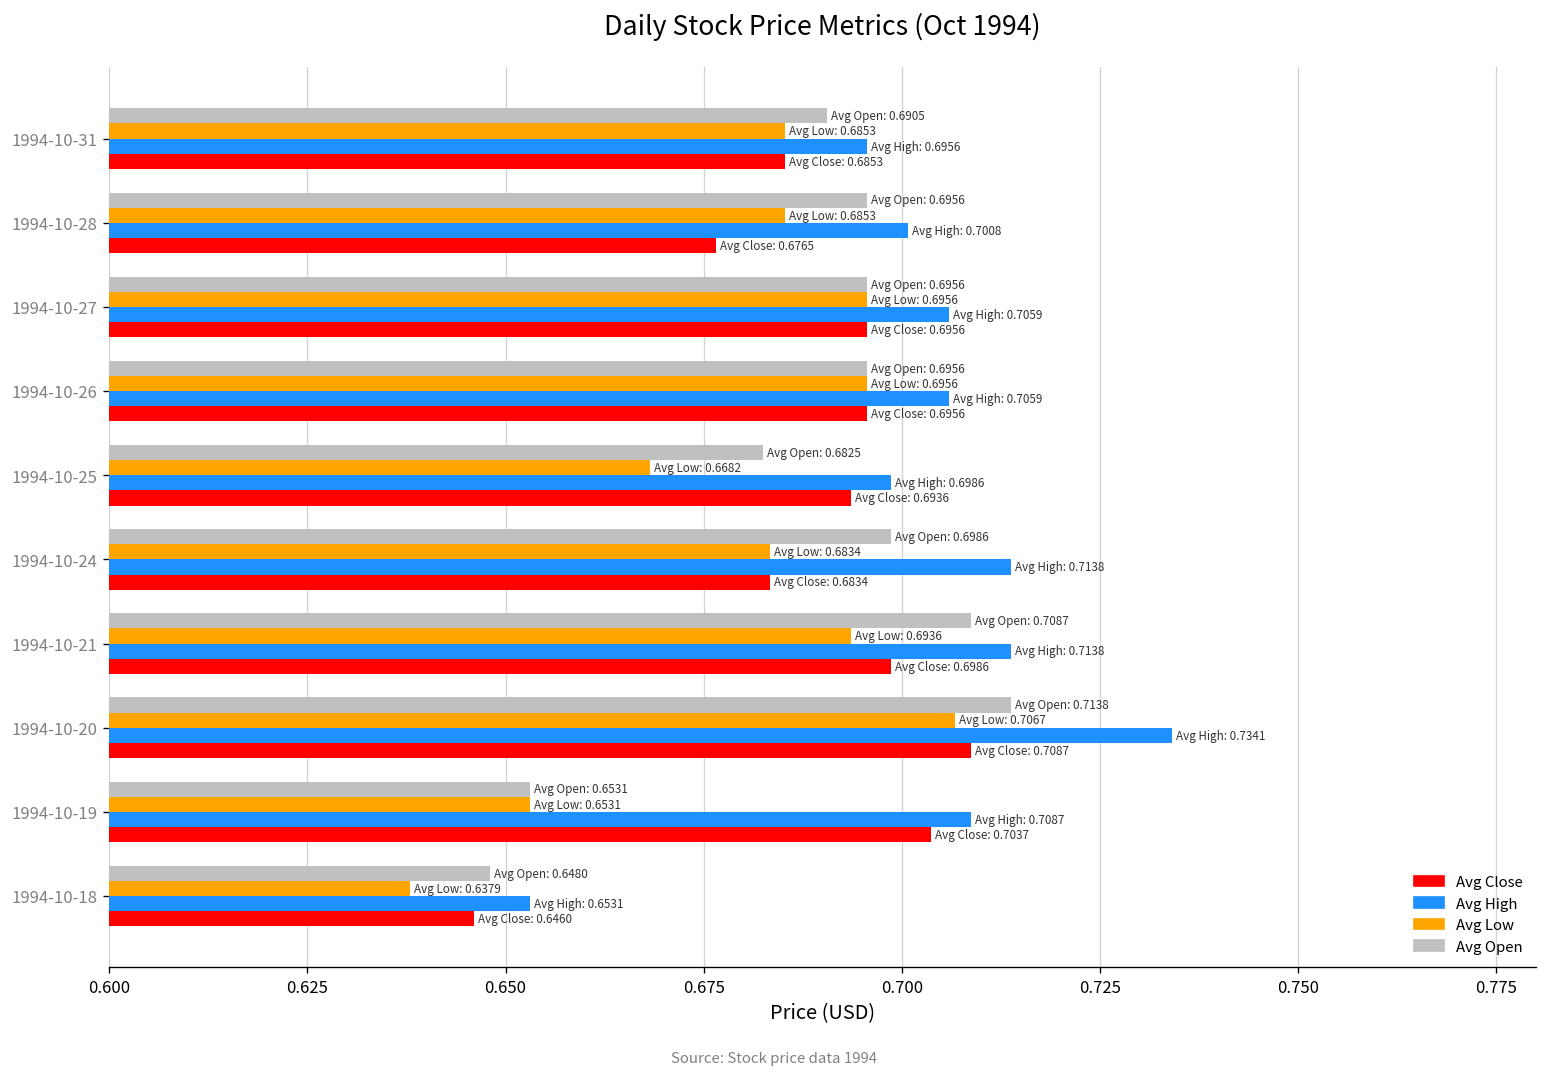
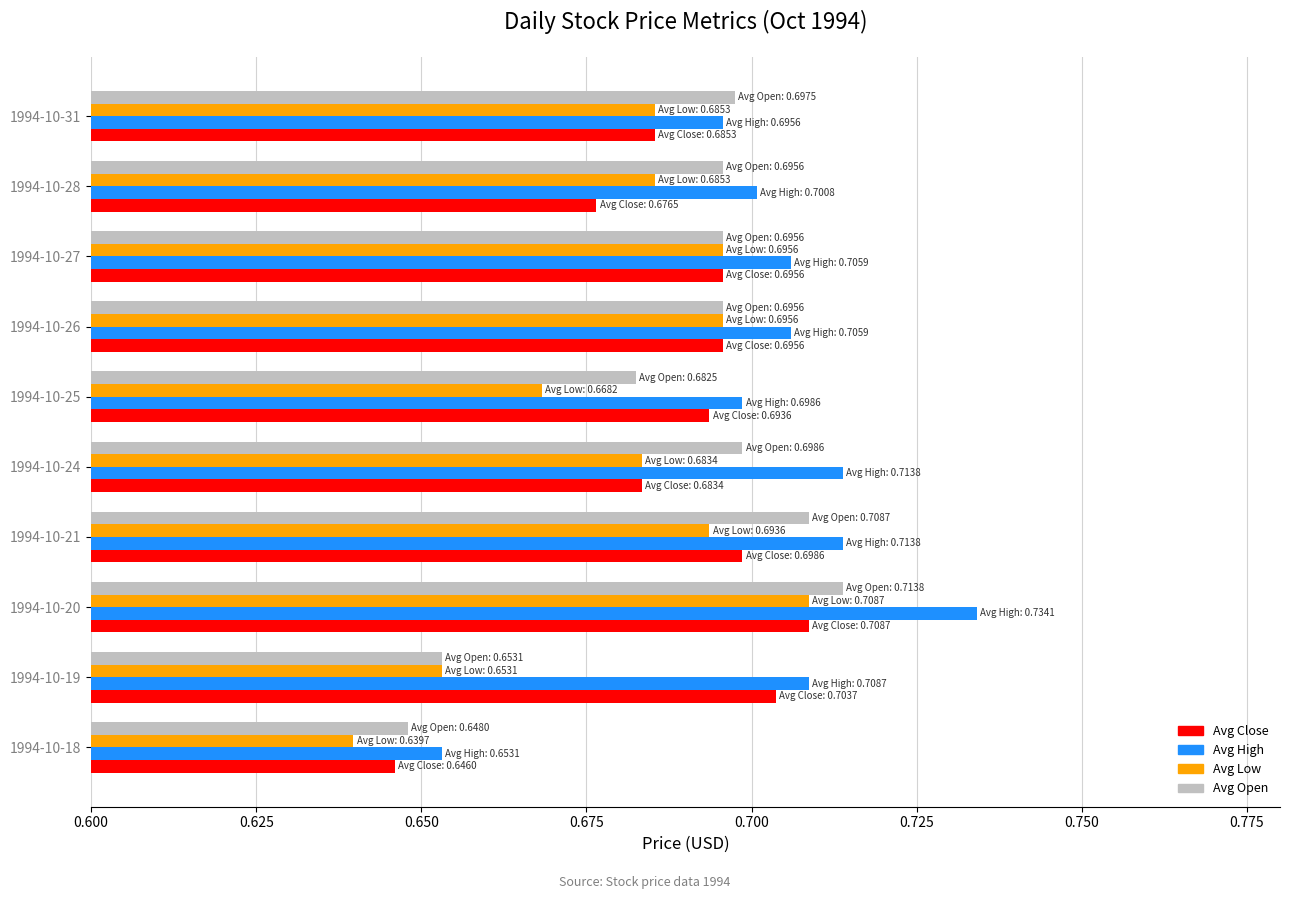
Avg Open, 1994-10-31: 0.6905 -> 0.6975
Avg Low, 1994-10-20: 0.7067 -> 0.7087
Avg Low, 1994-10-18: 0.6379 -> 0.6397
